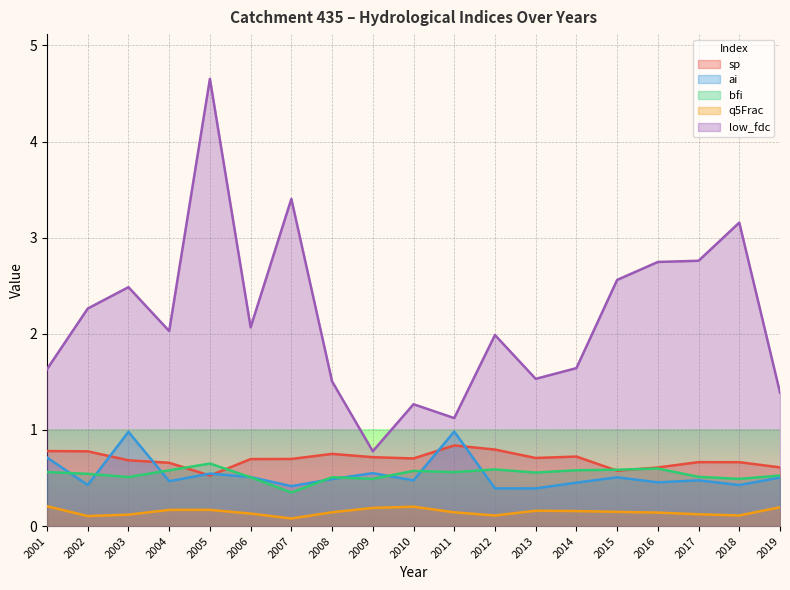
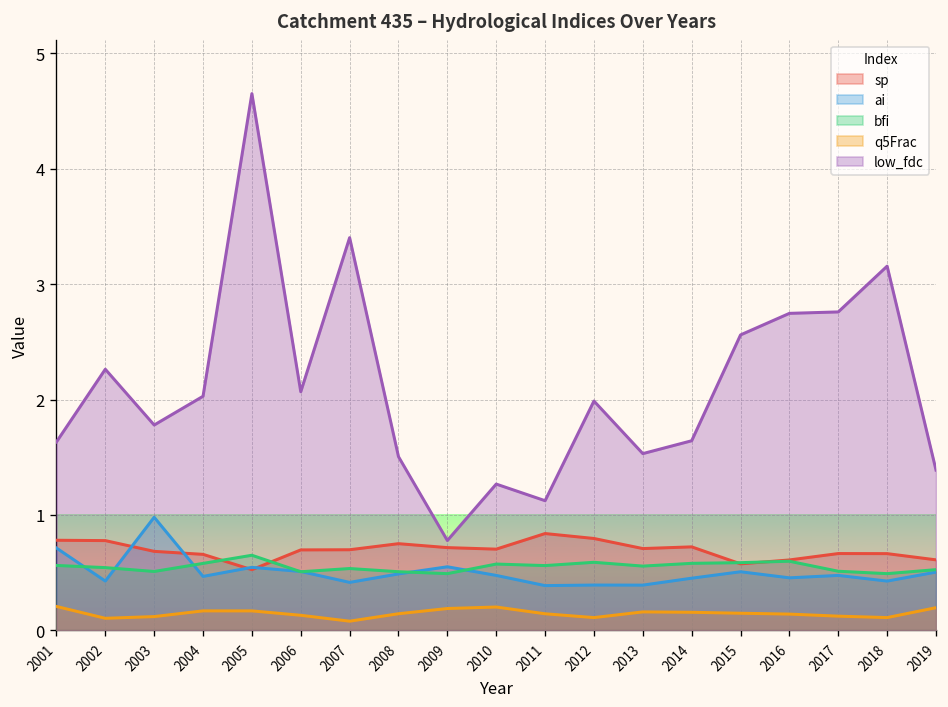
low_fdc, 2003: 2.5 -> 1.8
bfi, 2007: 0.3 -> 0.5
ai, 2011: 1.0 -> 0.4
